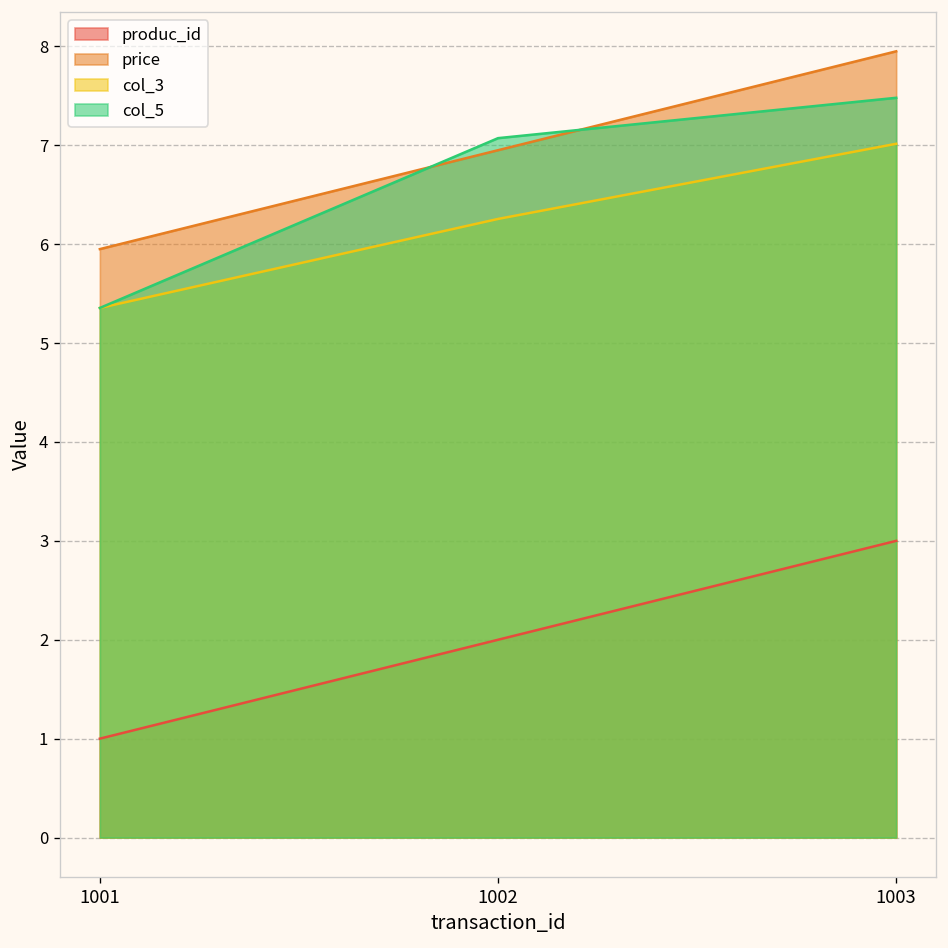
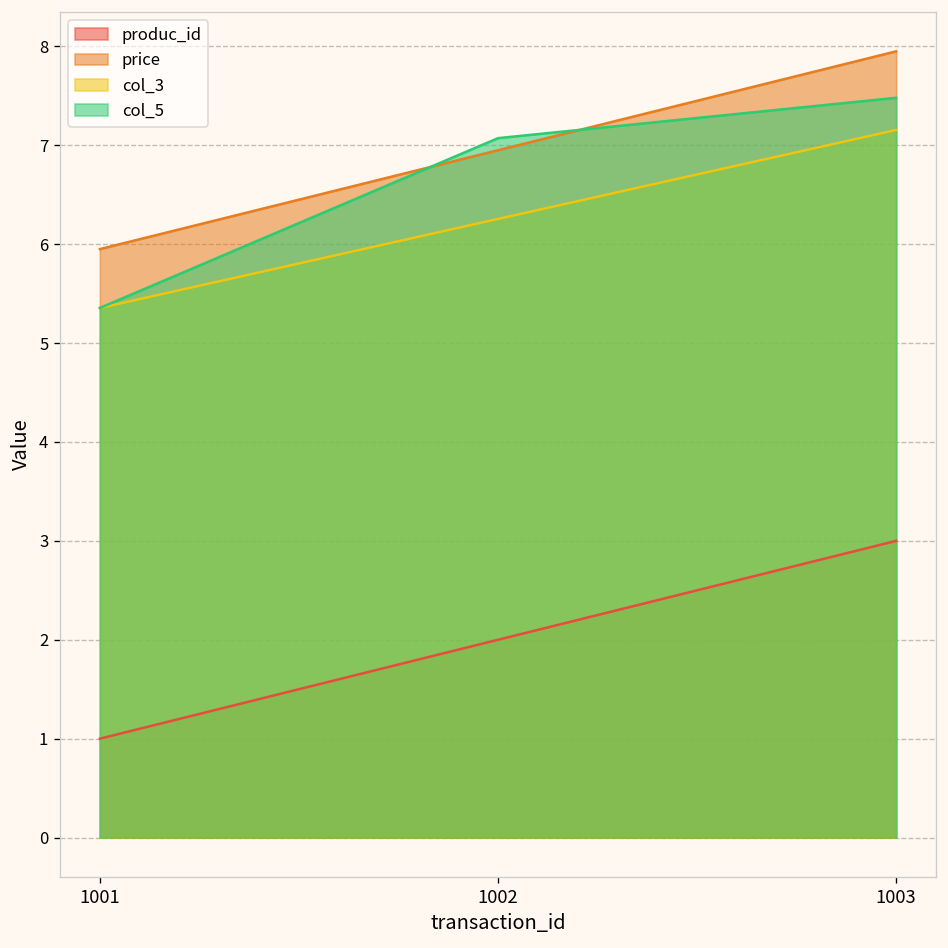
col_3, 1003: 7.0 -> 7.2
